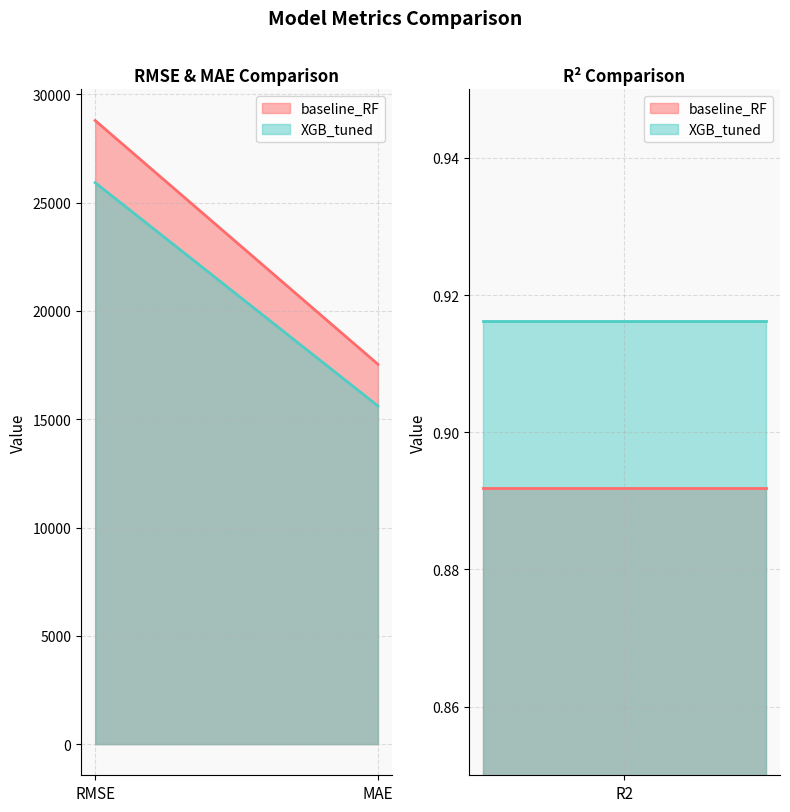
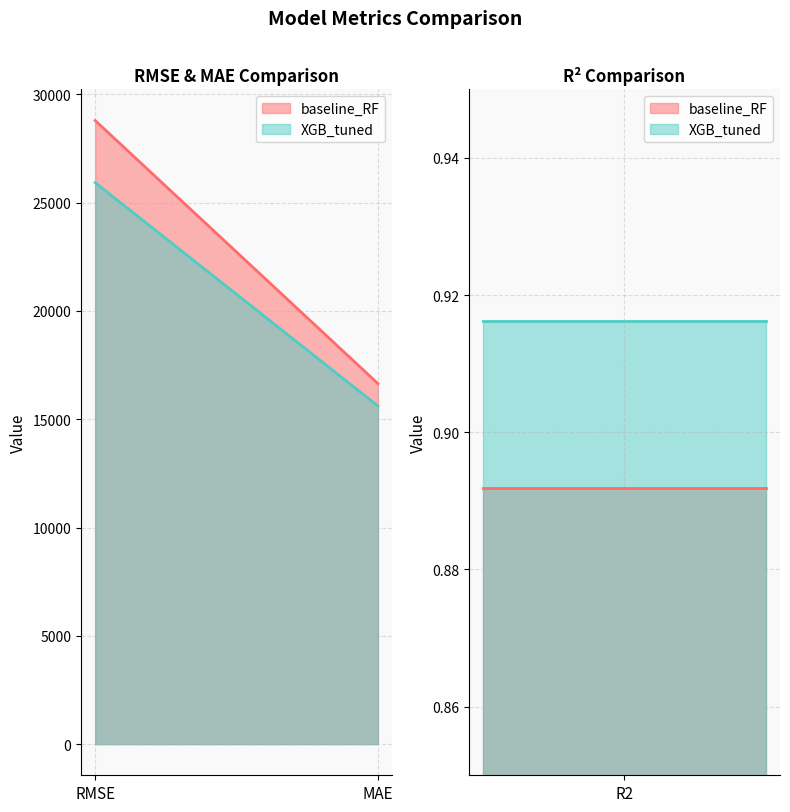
RMSE & MAE Comparison, baseline_RF, MAE: 17500 -> 16600
